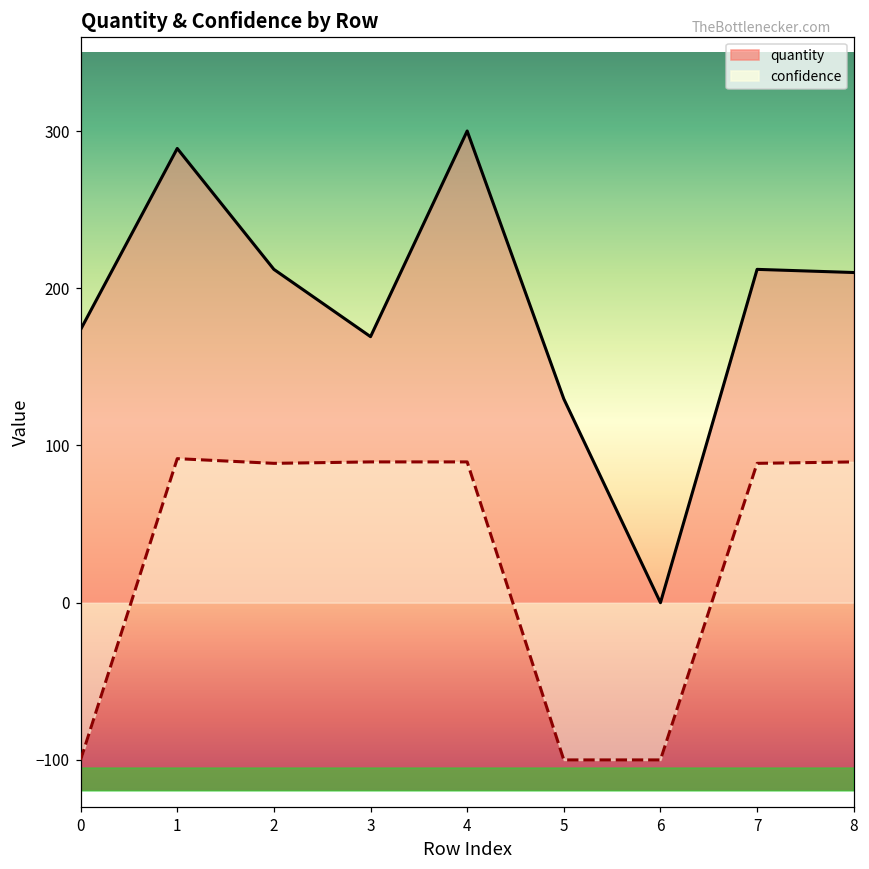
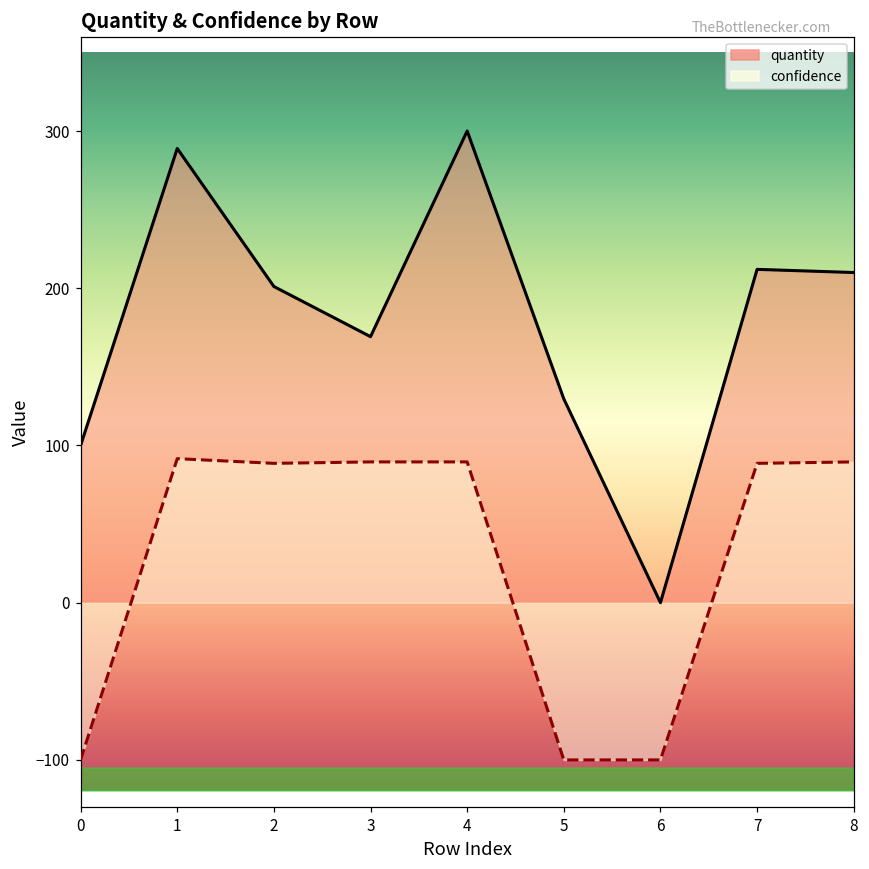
quantity, 0: 174 -> 100
quantity, 2: 212 -> 201
